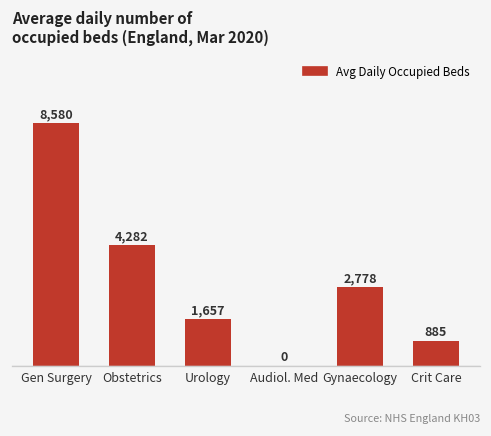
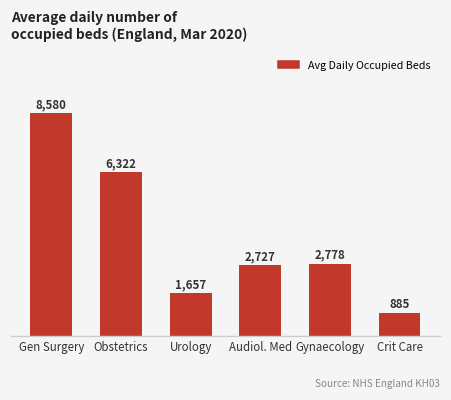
Obstetrics: 4,282 -> 6,322
Audiol. Med: 0 -> 2,727
